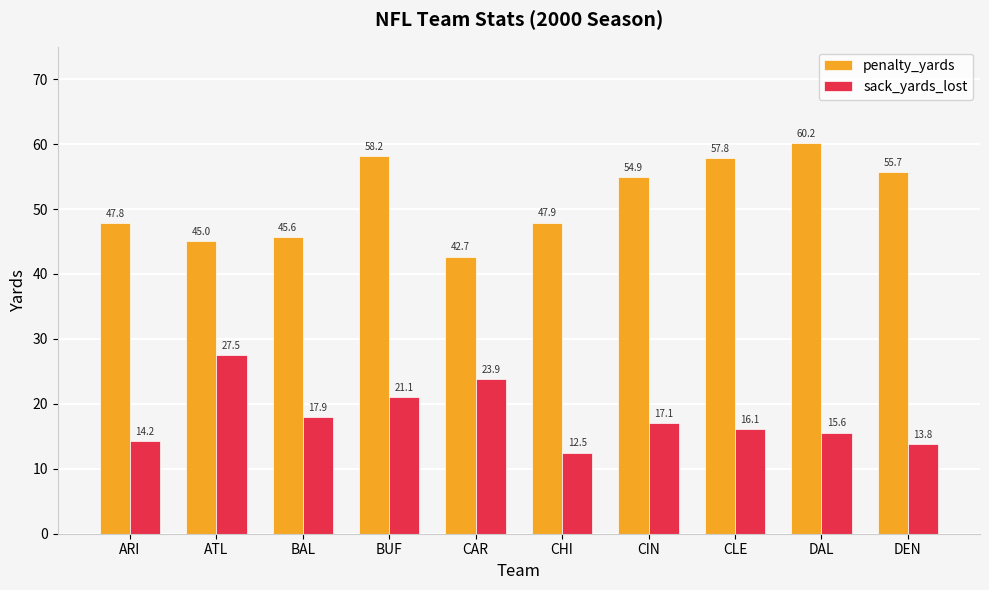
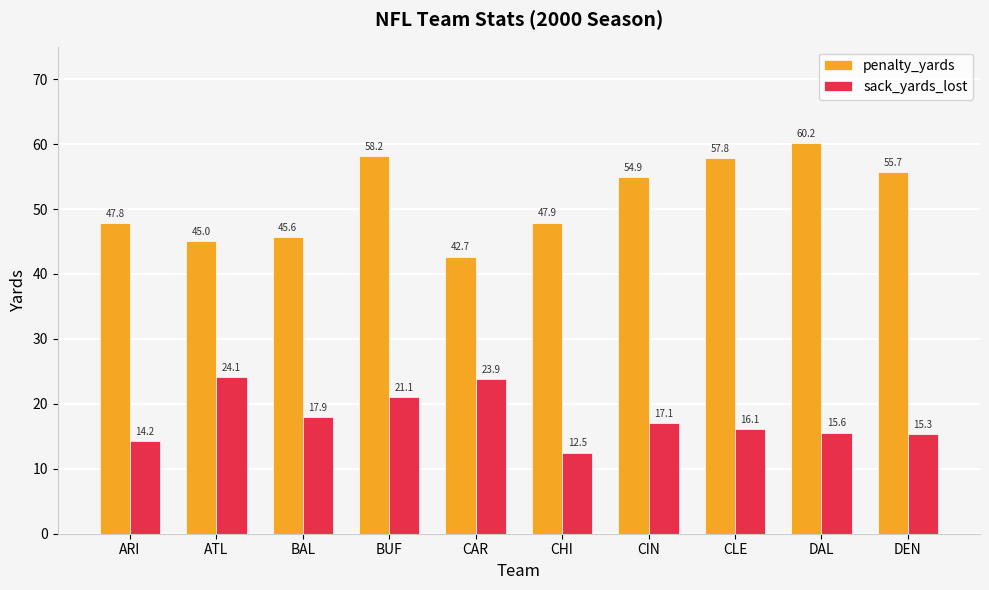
sack_yards_lost, ATL: 27.5 -> 24.1
sack_yards_lost, DEN: 13.8 -> 15.3
